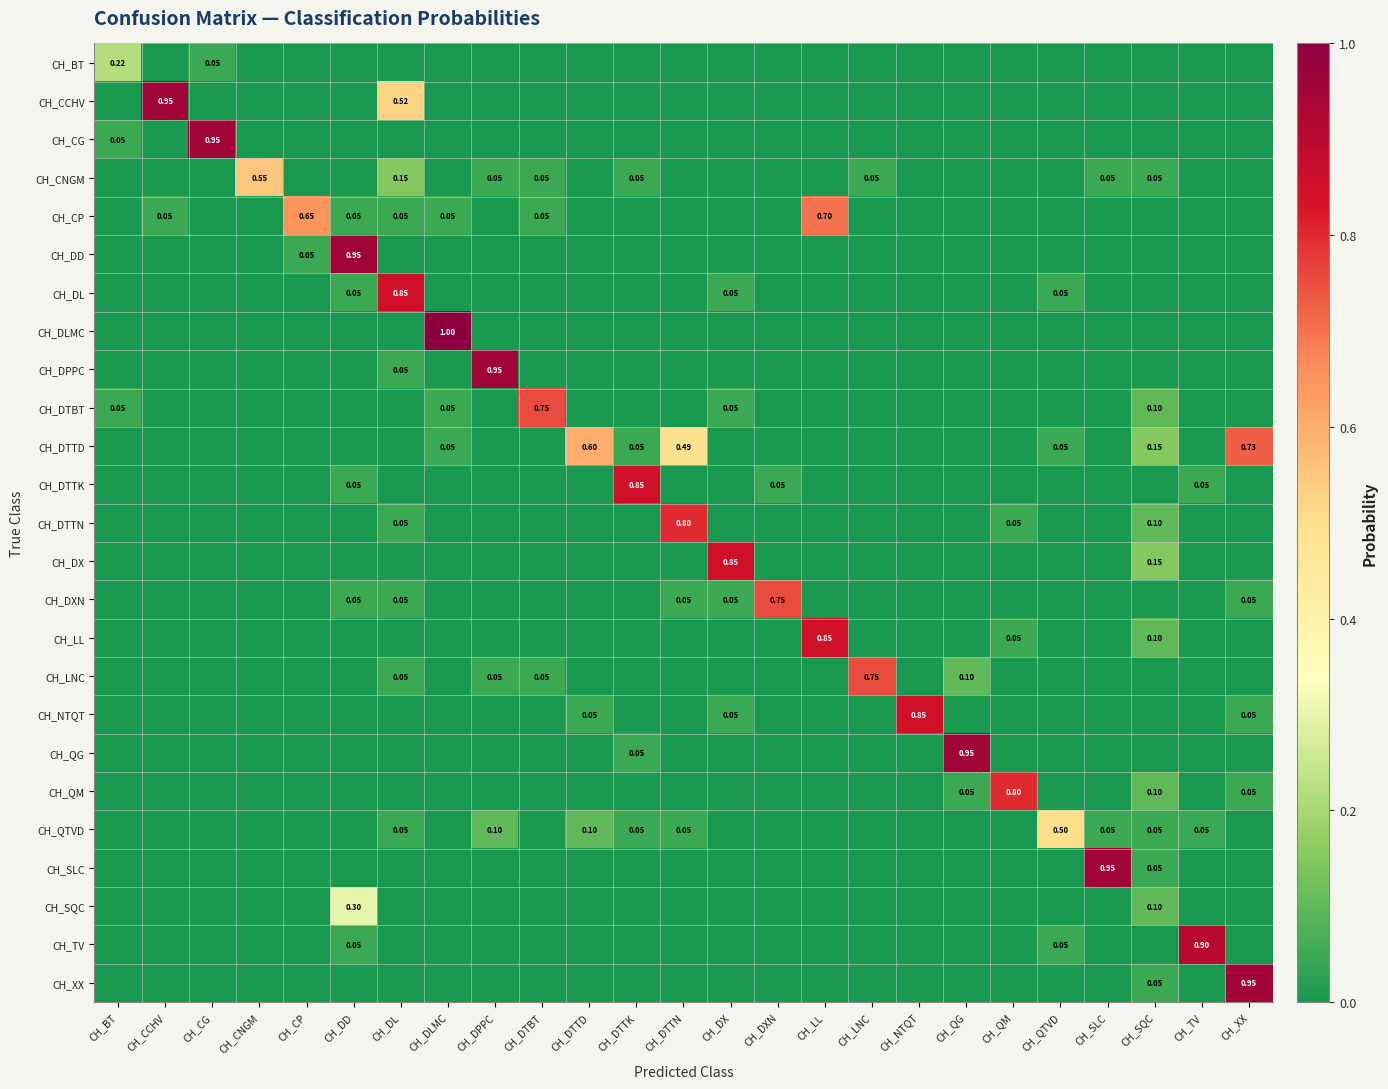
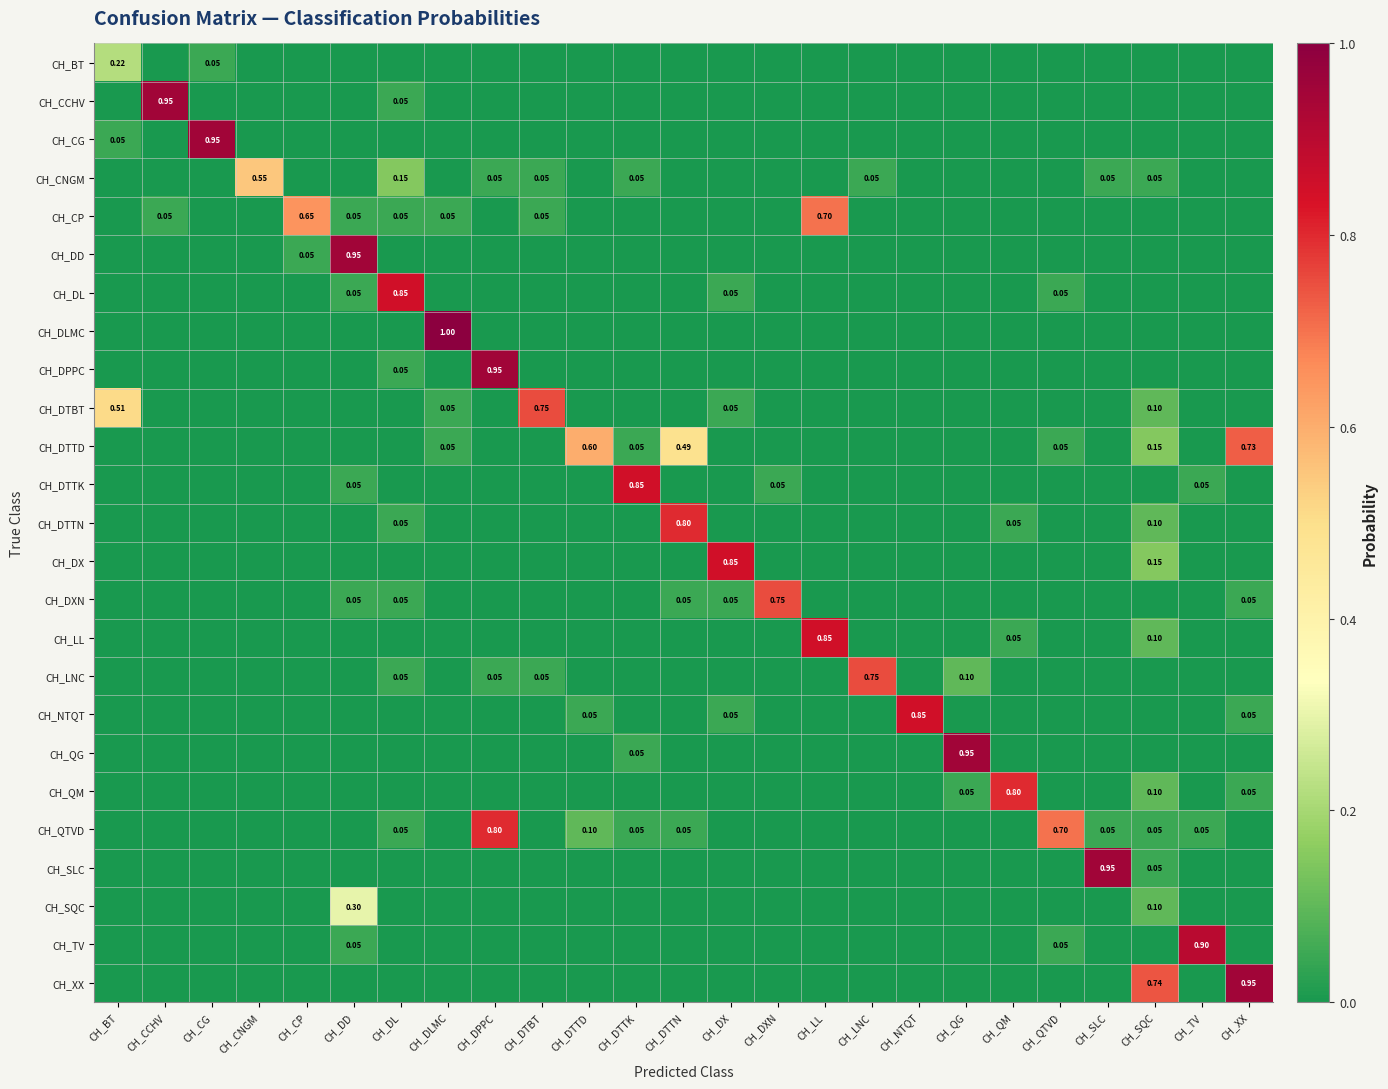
CH_CCHV, CH_DL: 0.52 -> 0.05
CH_DTBT, CH_BT: 0.05 -> 0.51
CH_QTVD, CH_DPPC: 0.10 -> 0.80
CH_QTVD, CH_QTVD: 0.50 -> 0.70
CH_XX, CH_SQC: 0.05 -> 0.74
